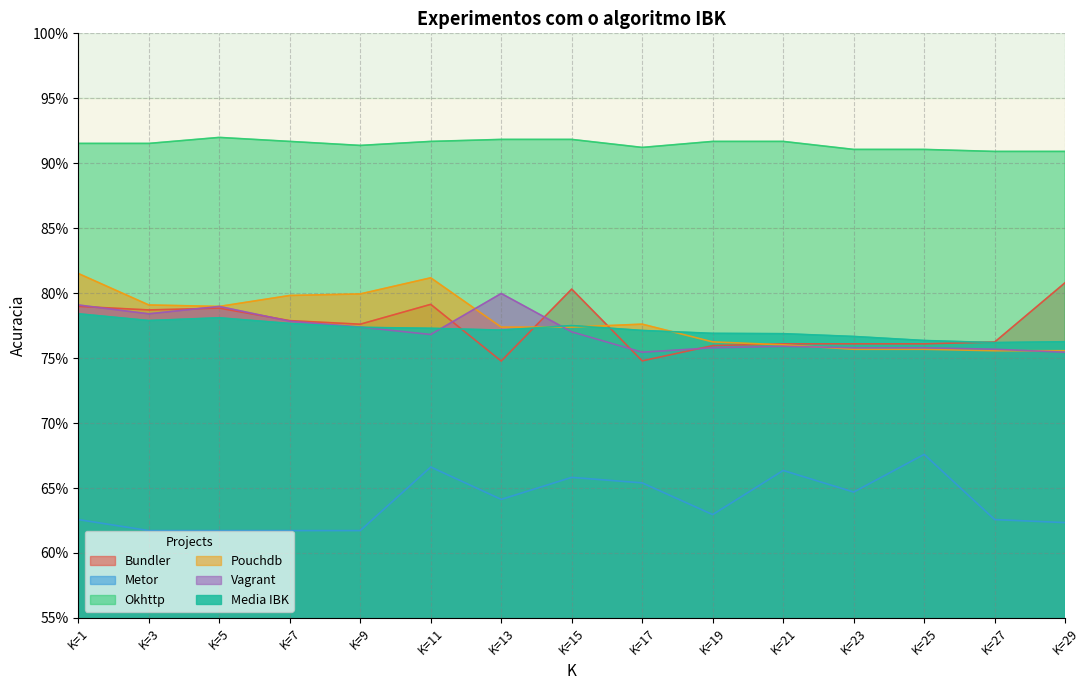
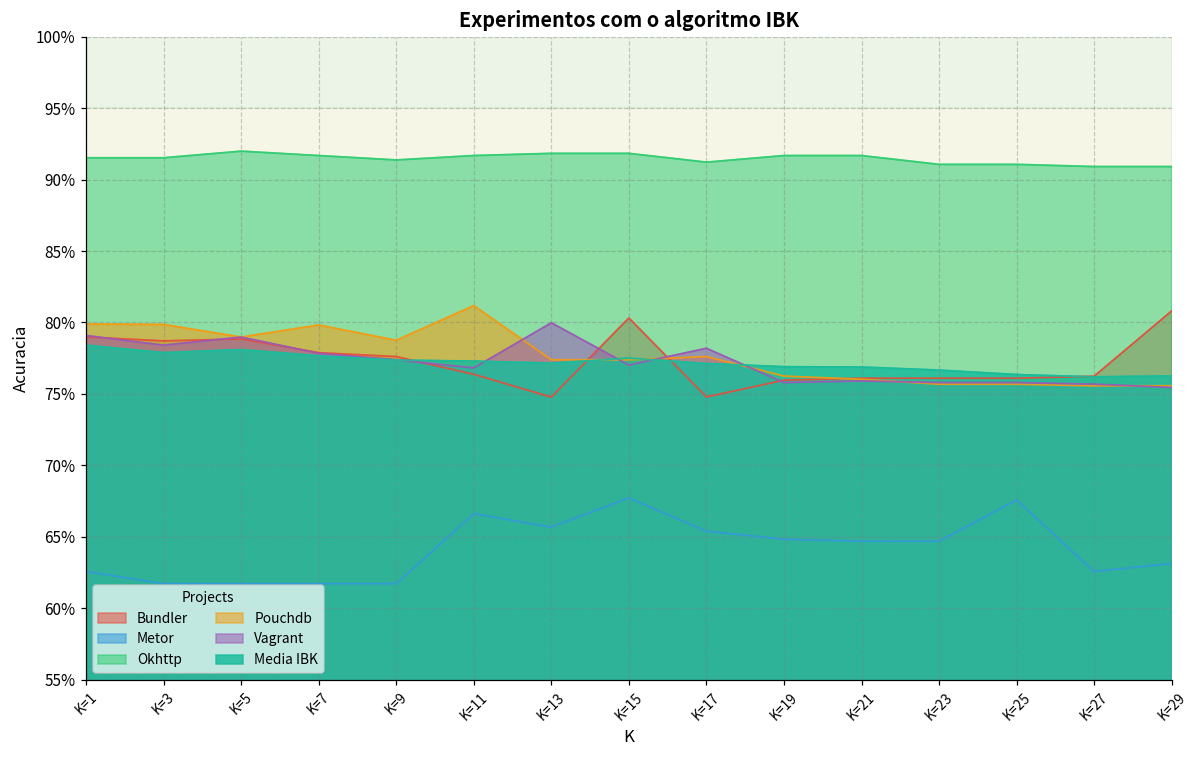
Pouchdb, K=1: 81.5% -> 79.9%
Pouchdb, K=3: 79.1% -> 79.9%
Pouchdb, K=9: 79.9% -> 78.8%
Bundler, K=11: 79.1% -> 76.4%
Metor, K=13: 64.1% -> 65.7%
Metor, K=15: 65.8% -> 67.7%
Vagrant, K=17: 75.5% -> 78.2%
Metor, K=19: 63.0% -> 64.8%
Metor, K=21: 66.4% -> 64.7%
Metor, K=29: 62.3% -> 63.1%
